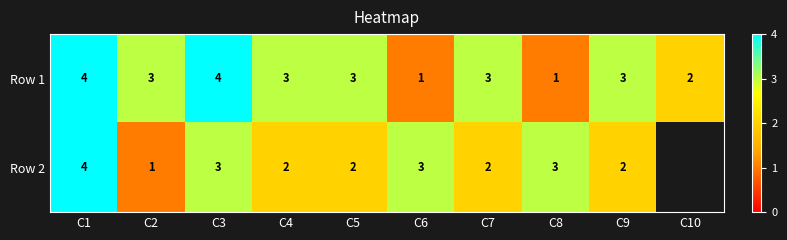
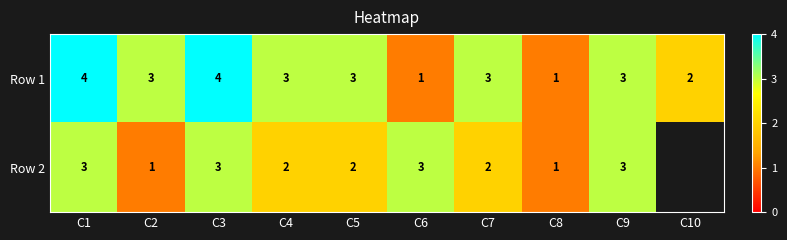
Row 2, C1: 4 -> 3
Row 2, C8: 3 -> 1
Row 2, C9: 2 -> 3
